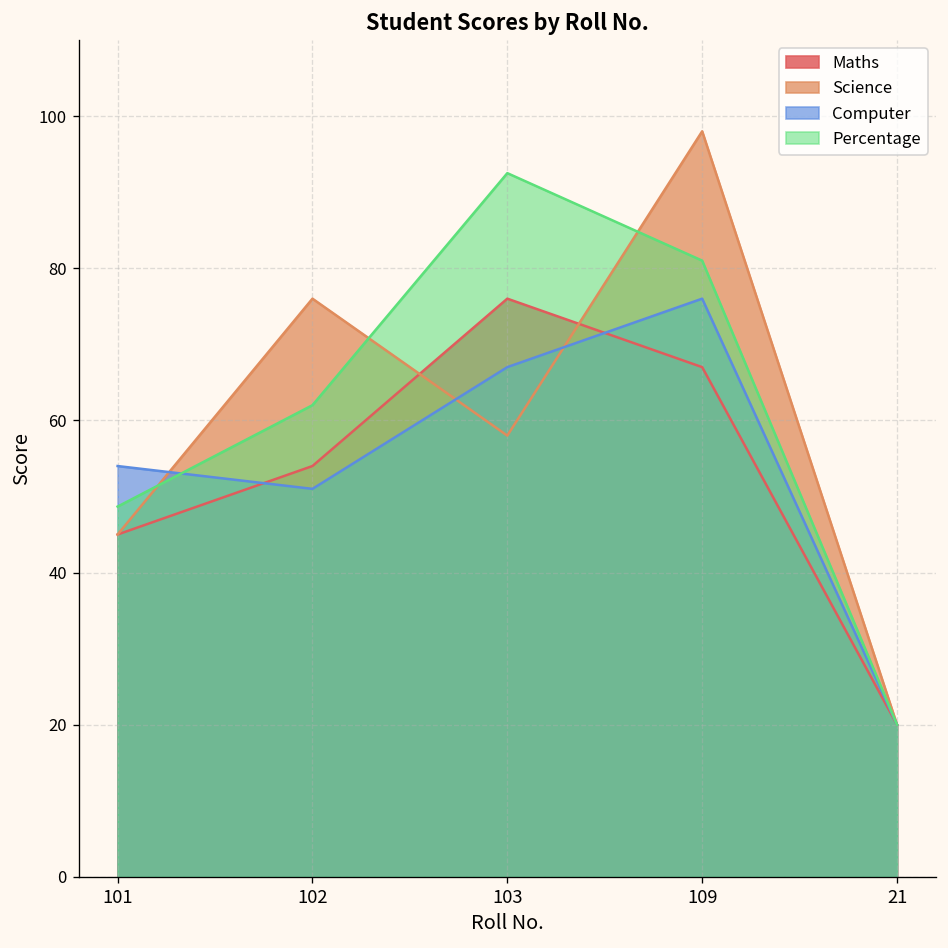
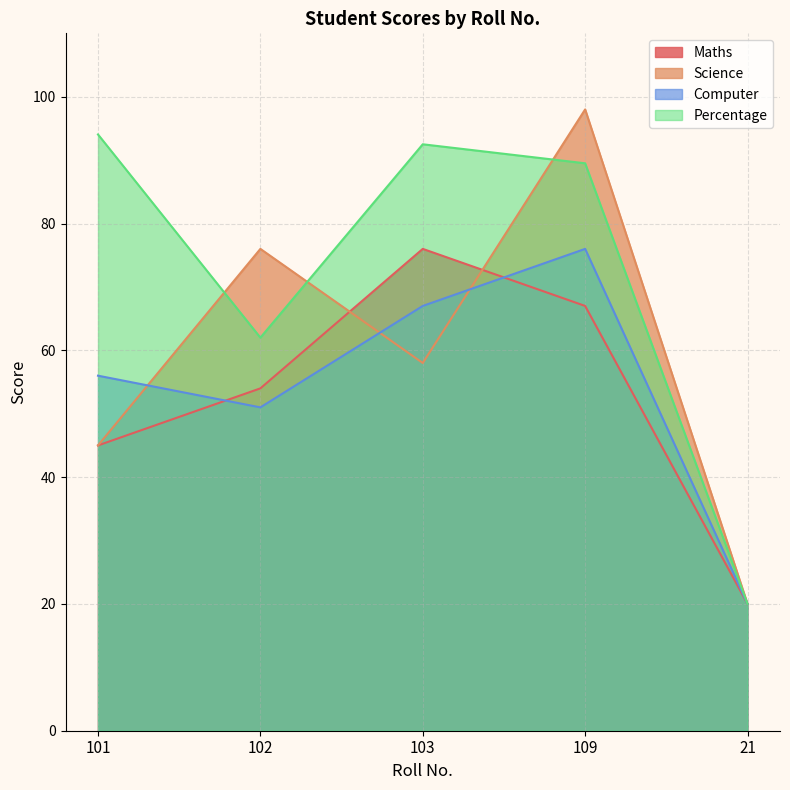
Computer, 101: 54 -> 56
Percentage, 101: 49 -> 94
Percentage, 109: 81 -> 90
